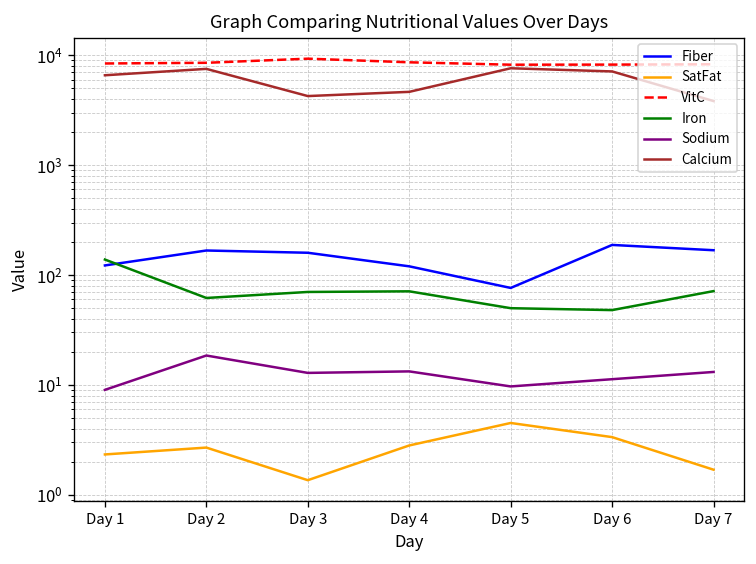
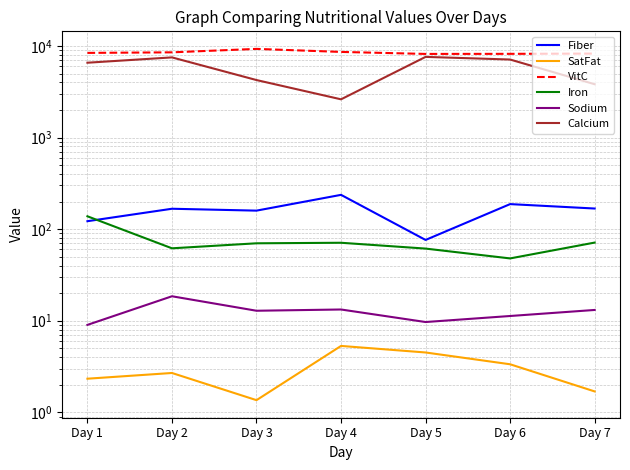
Fiber, Day 4: 120 -> 240
SatFat, Day 4: 2.8 -> 5
Calcium, Day 4: 5000 -> 2600
Iron, Day 5: 50 -> 60
